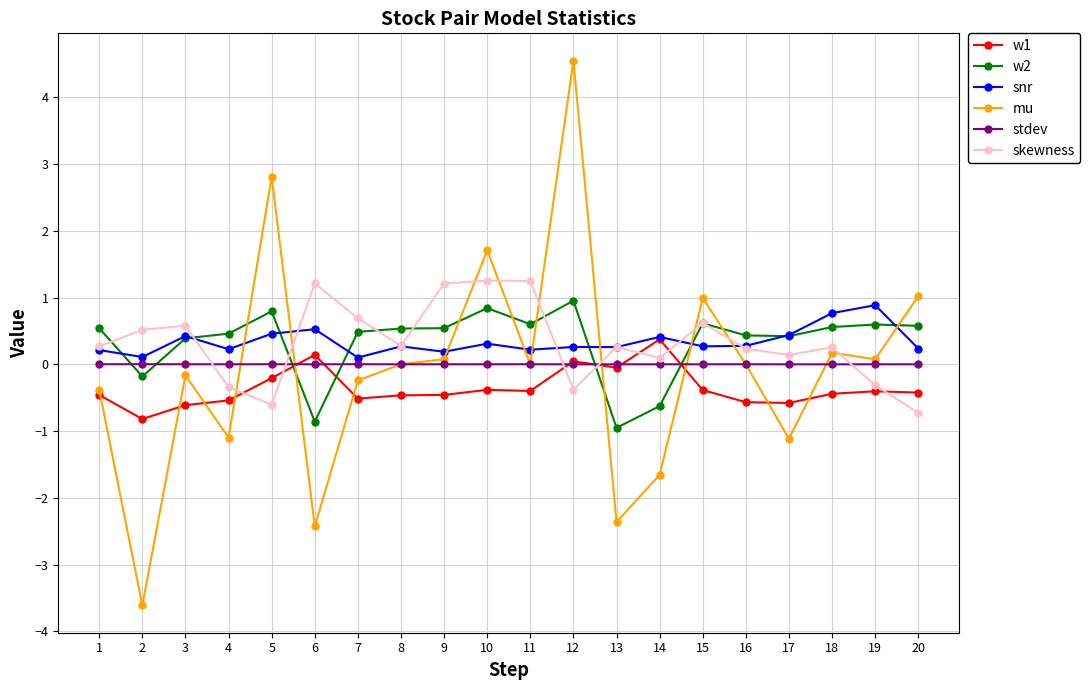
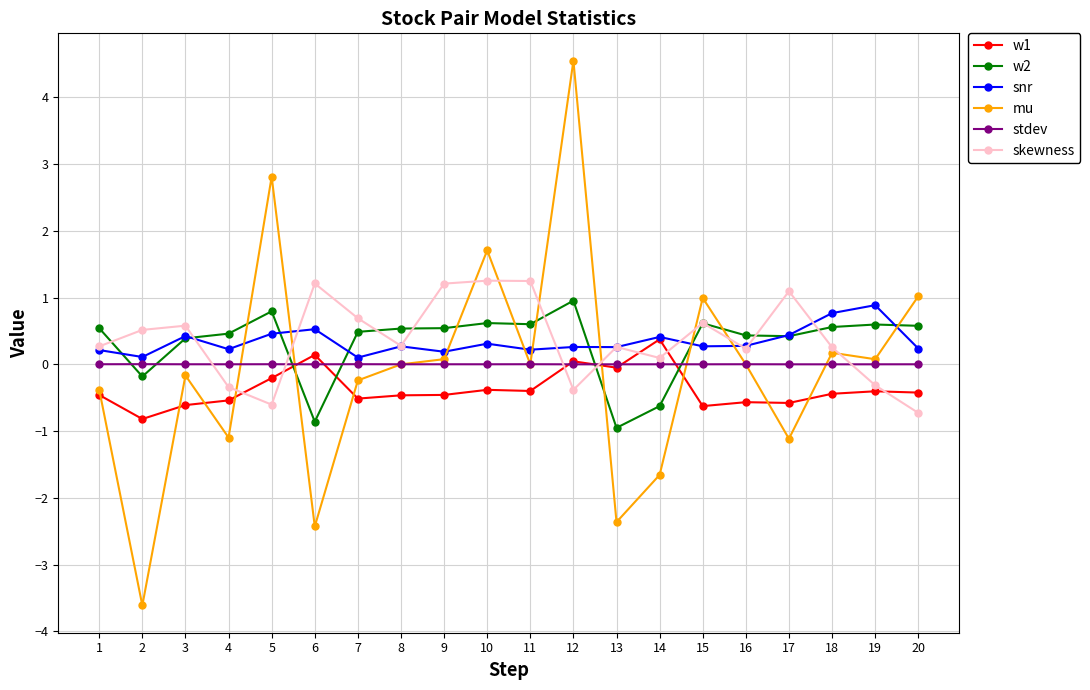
w2, 10: 0.8 -> 0.6
w1, 15: -0.4 -> -0.6
skewness, 17: 0.1 -> 1.1
